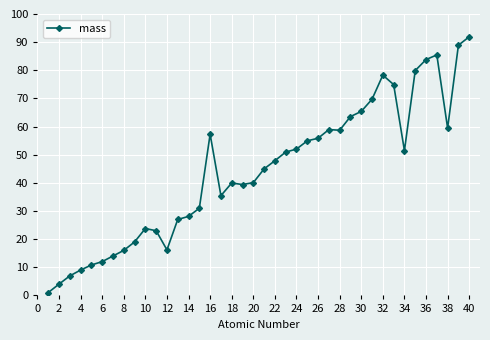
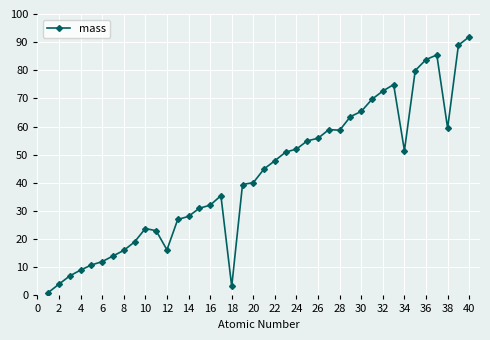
16: 57 -> 32
18: 40 -> 3
32: 78 -> 73
